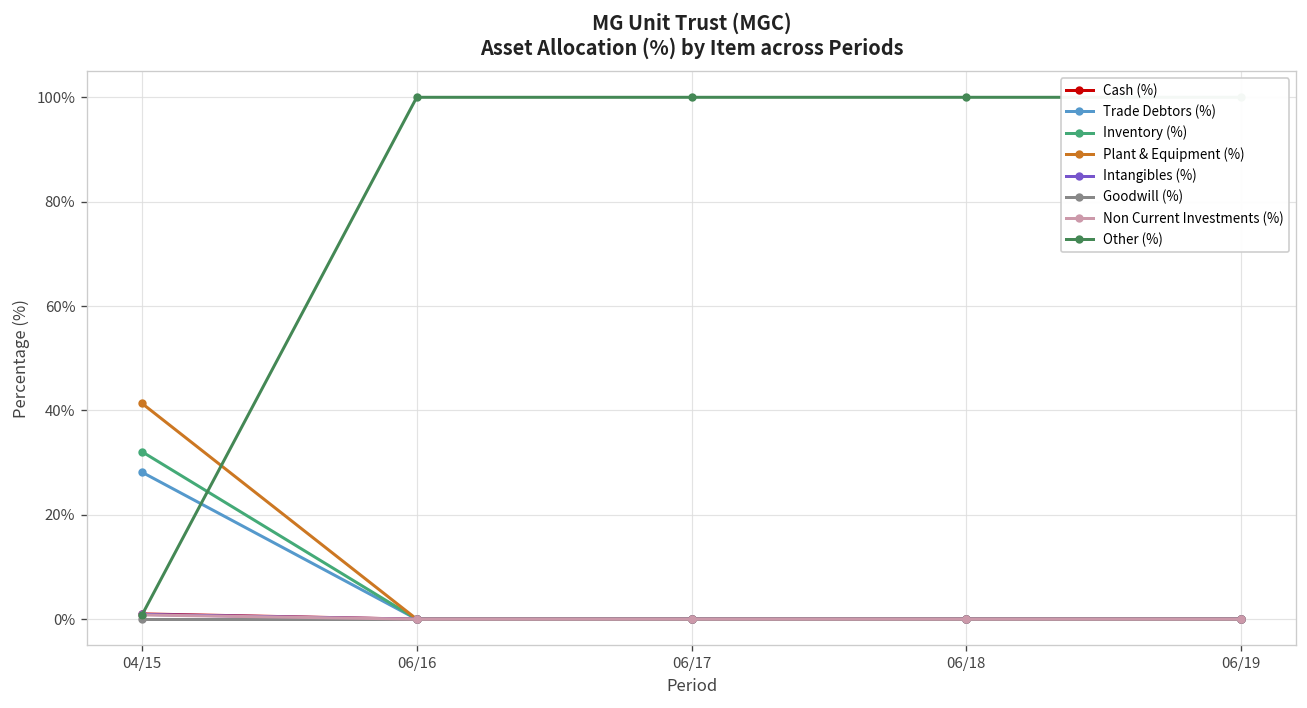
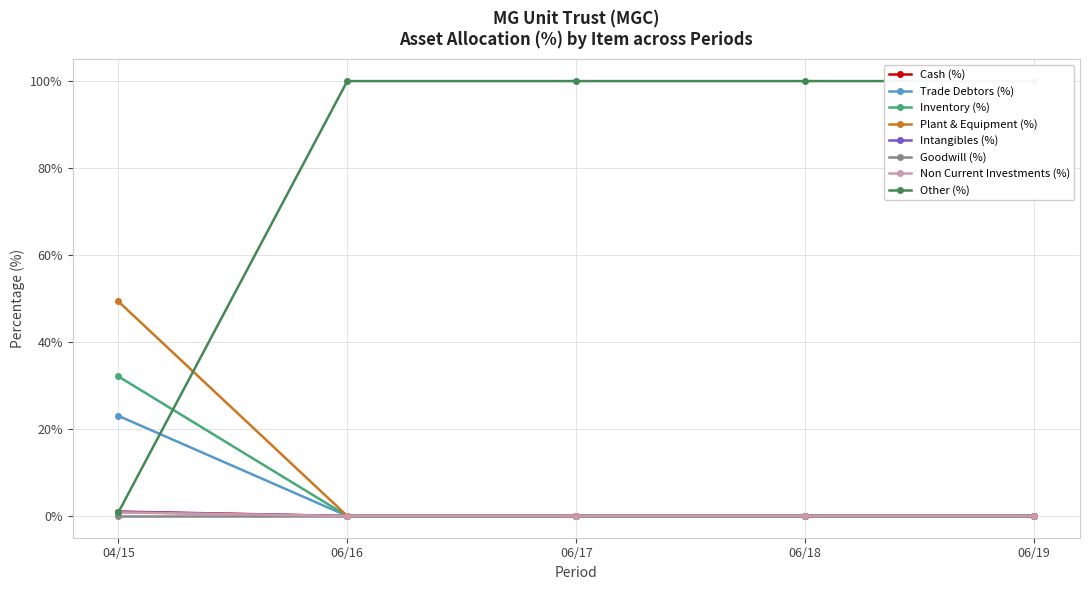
Trade Debtors (%), 04/15: 28% -> 23%
Plant & Equipment (%), 04/15: 41% -> 49%
